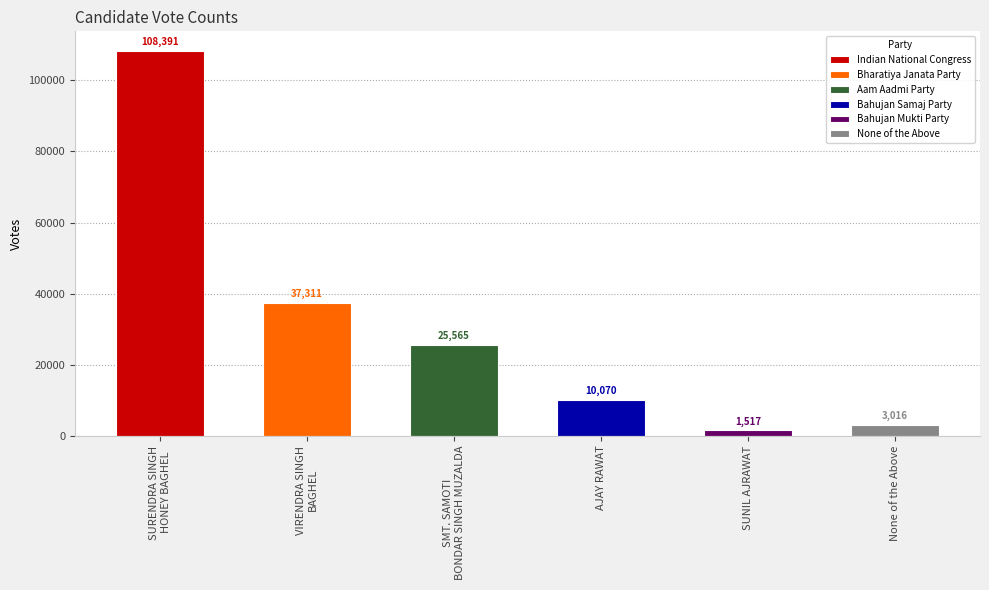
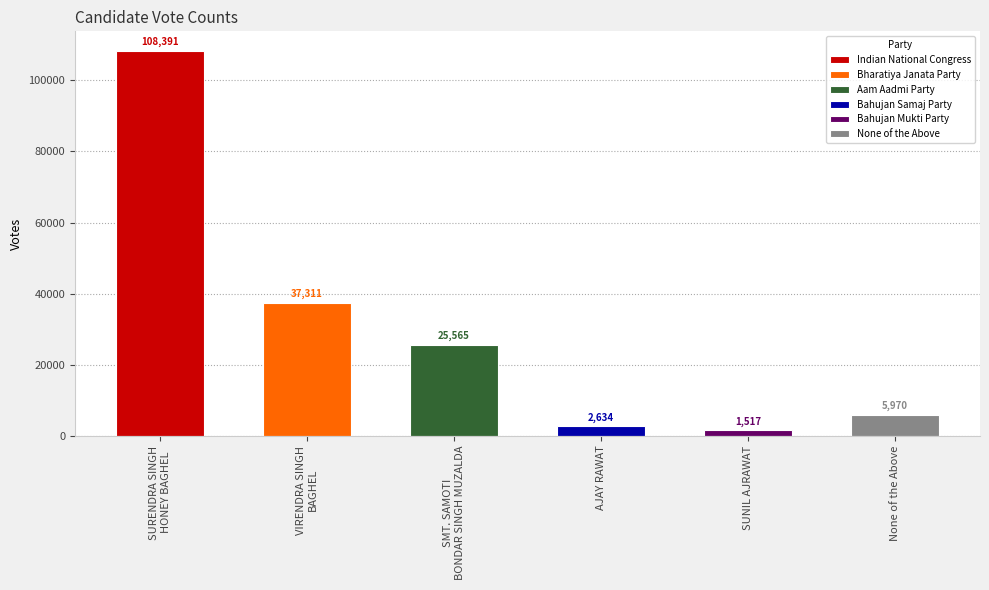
AJAY RAWAT: 10,070 -> 2,634
None of the Above: 3,016 -> 5,970
